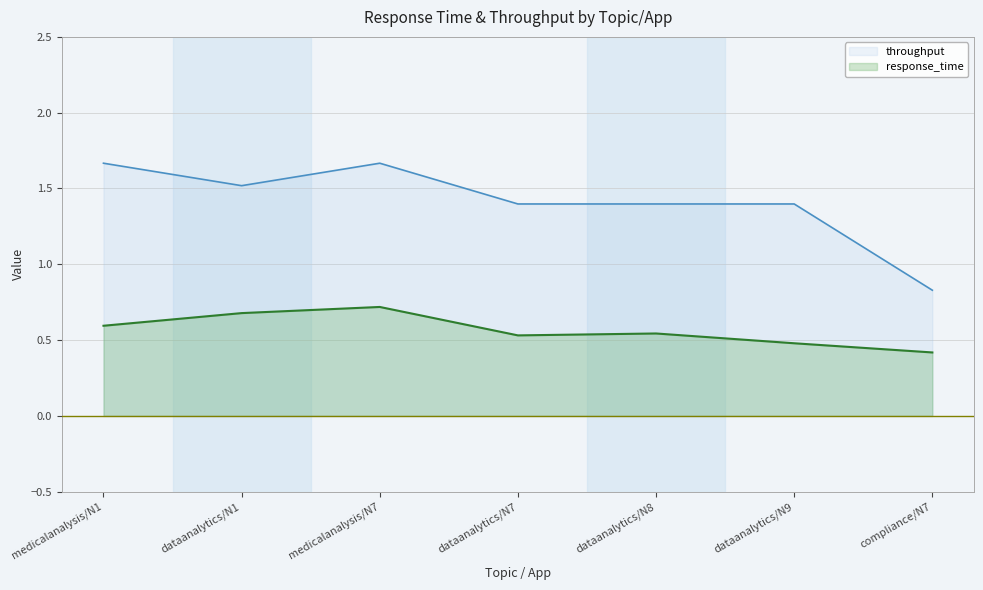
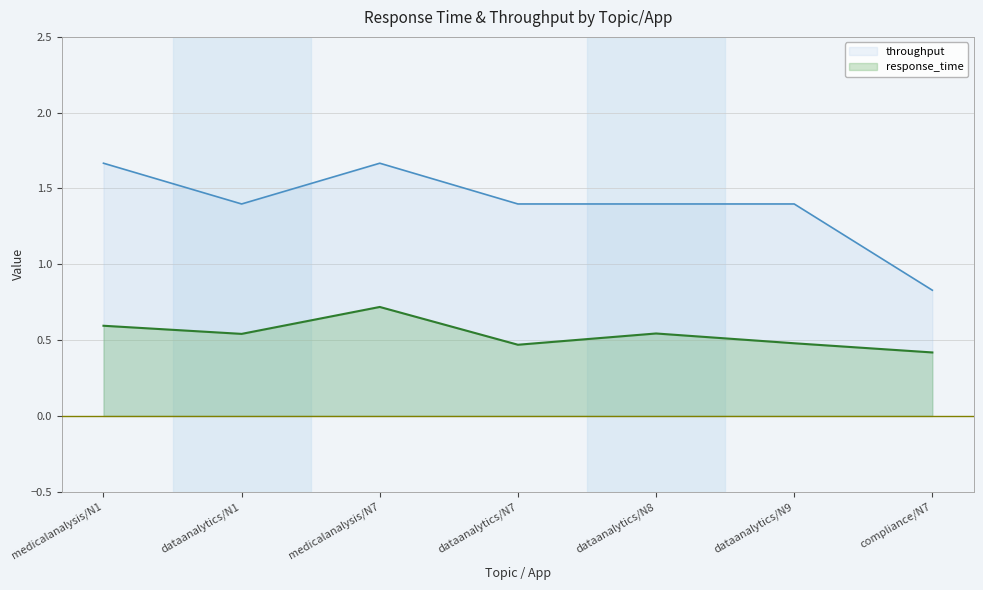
throughput, dataanalytics/N1: 1.52 -> 1.40
response_time, dataanalytics/N1: 0.68 -> 0.54
response_time, dataanalytics/N7: 0.53 -> 0.47
